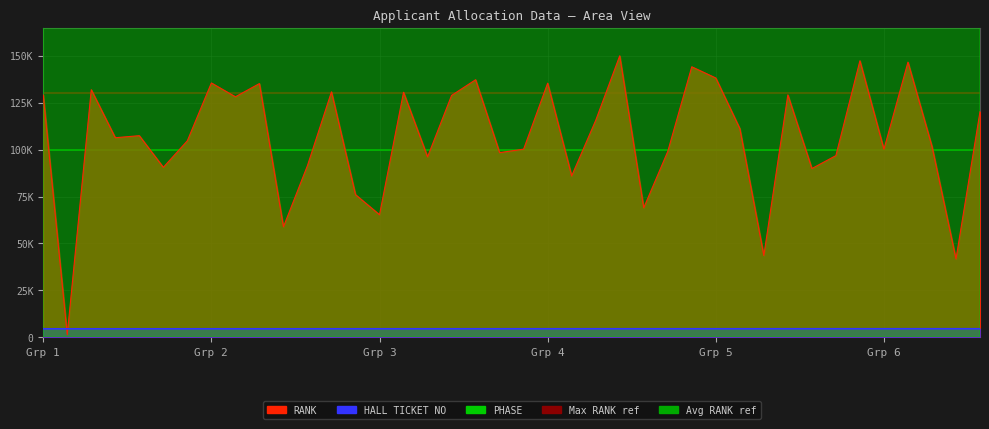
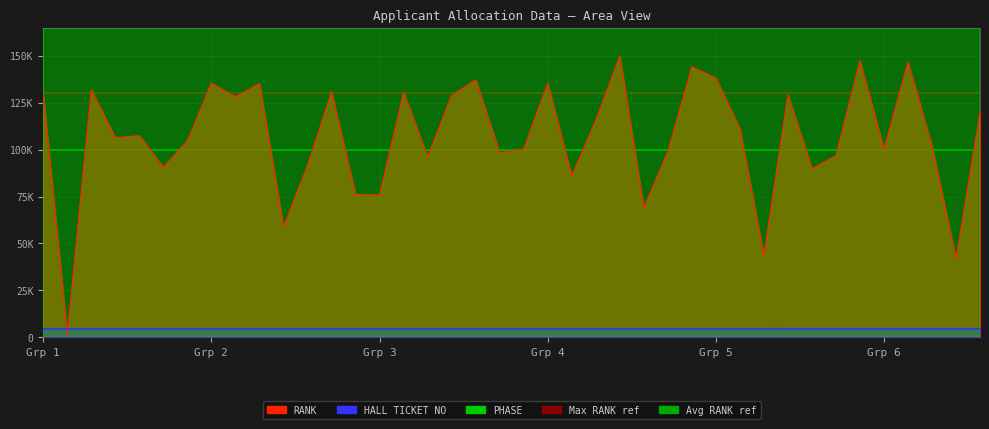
RANK, Grp 3: 65000 -> 76000
